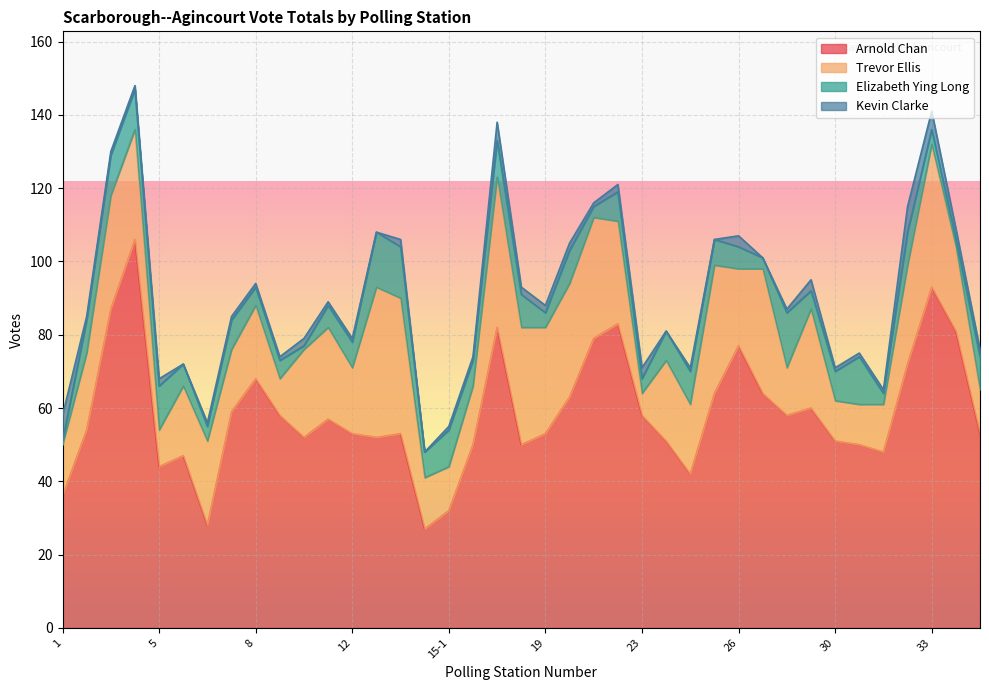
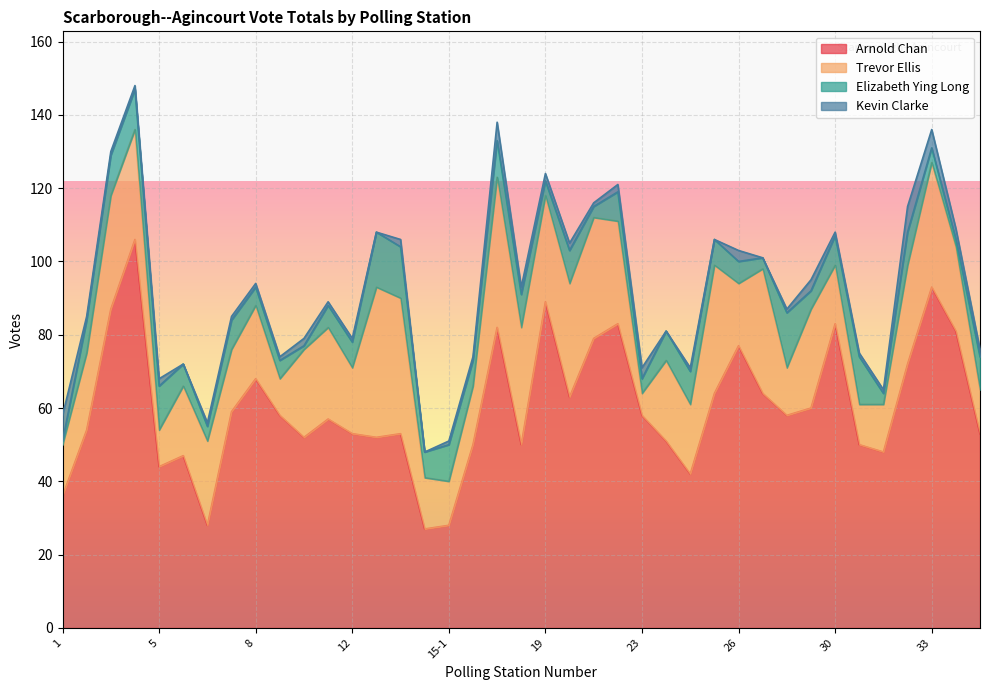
Arnold Chan, 15-1: 32 -> 28
Arnold Chan, 19: 53 -> 89
Trevor Ellis, 26: 21 -> 17
Arnold Chan, 30: 51 -> 83
Trevor Ellis, 30: 11 -> 16
Trevor Ellis, 33: 39 -> 34
